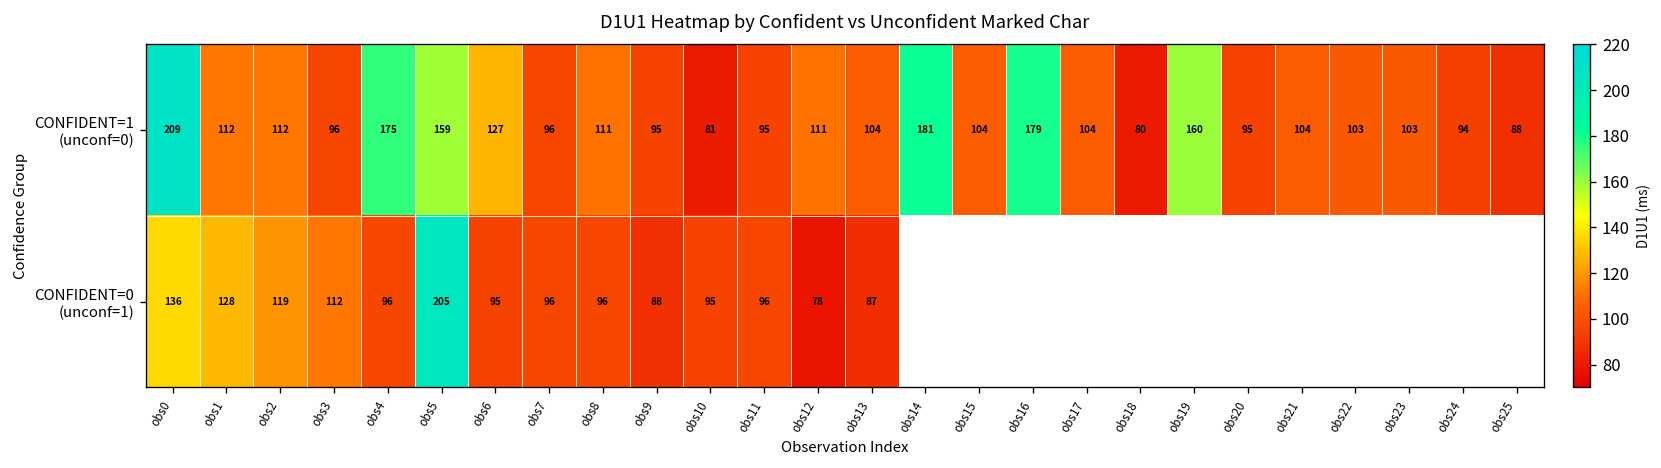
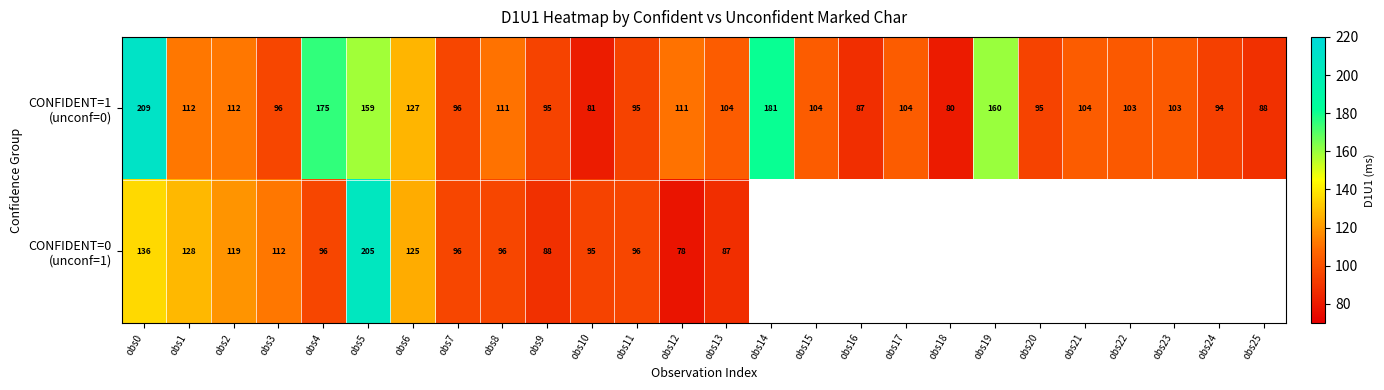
CONFIDENT=1 (unconf=0), obs16: 179 -> 87
CONFIDENT=0 (unconf=1), obs6: 95 -> 125
